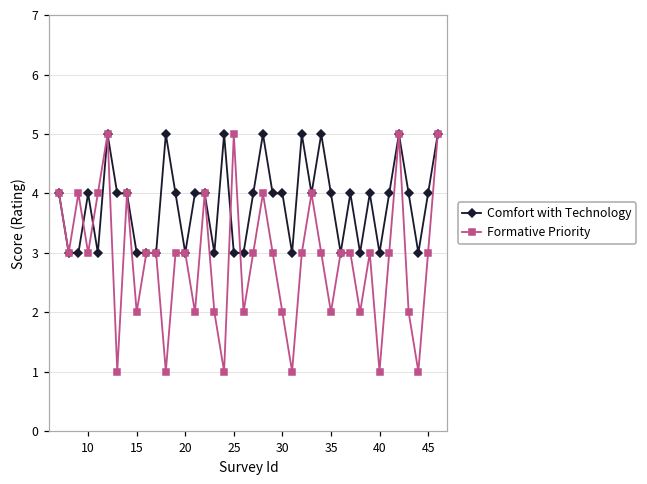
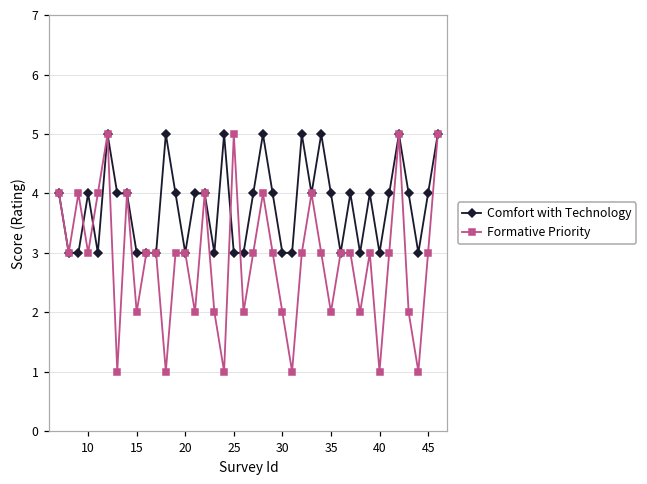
Comfort with Technology, 30: 4 -> 3
